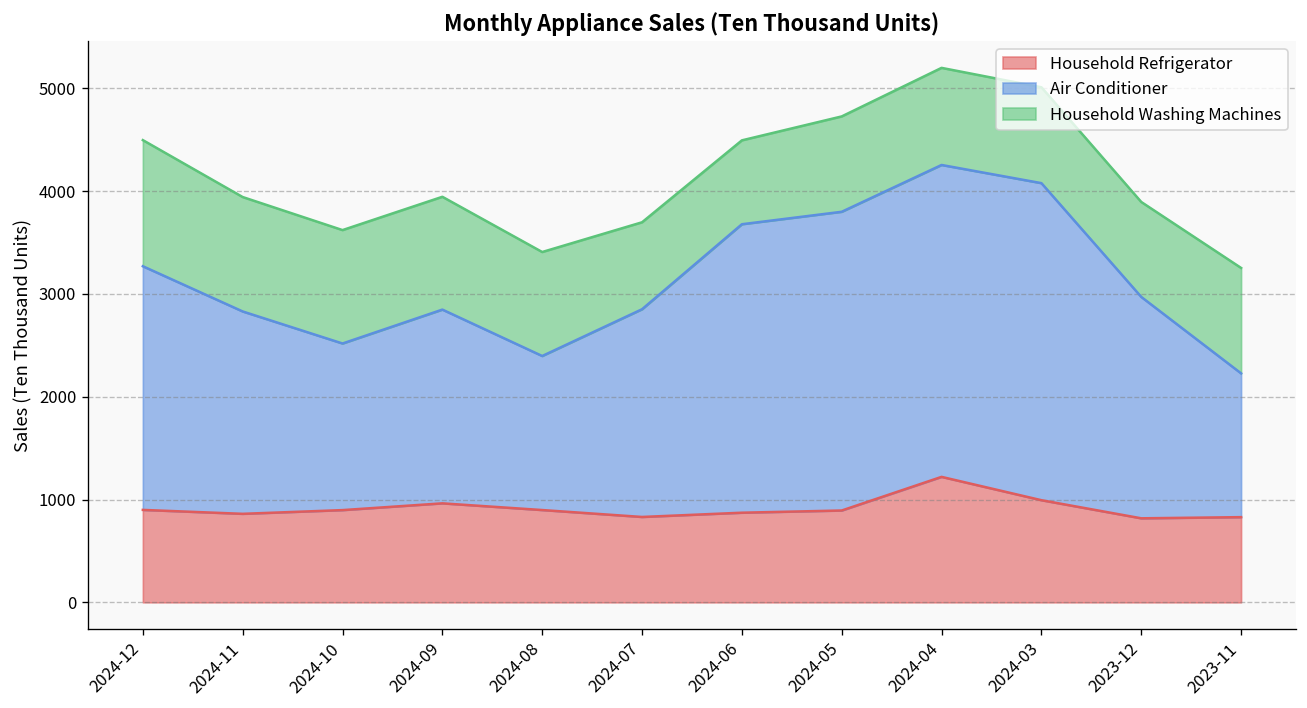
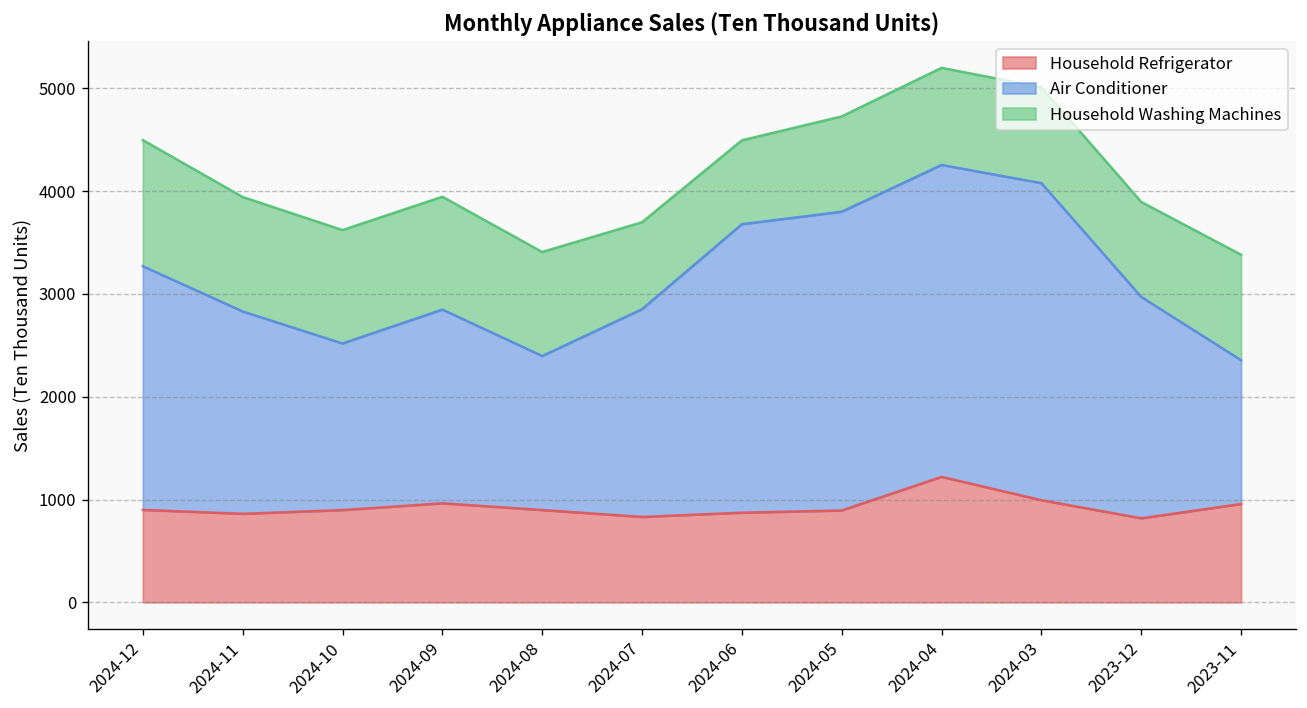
Household Refrigerator, 2023-11: 800 -> 1000
